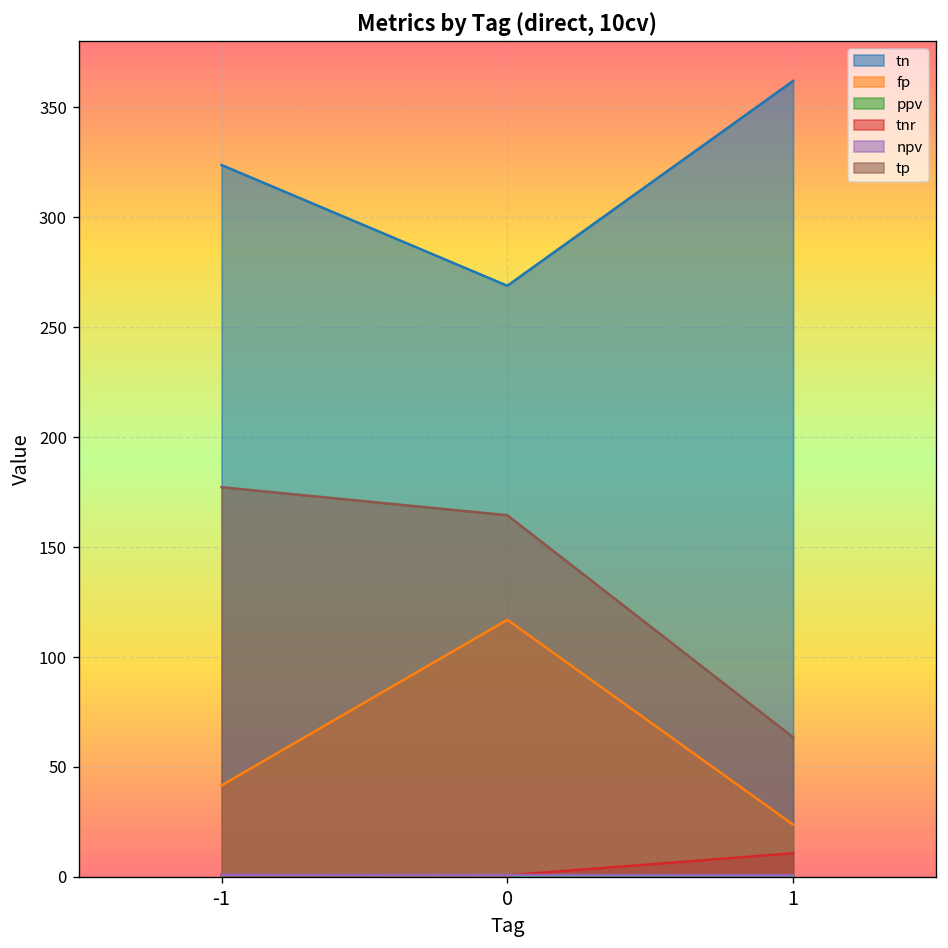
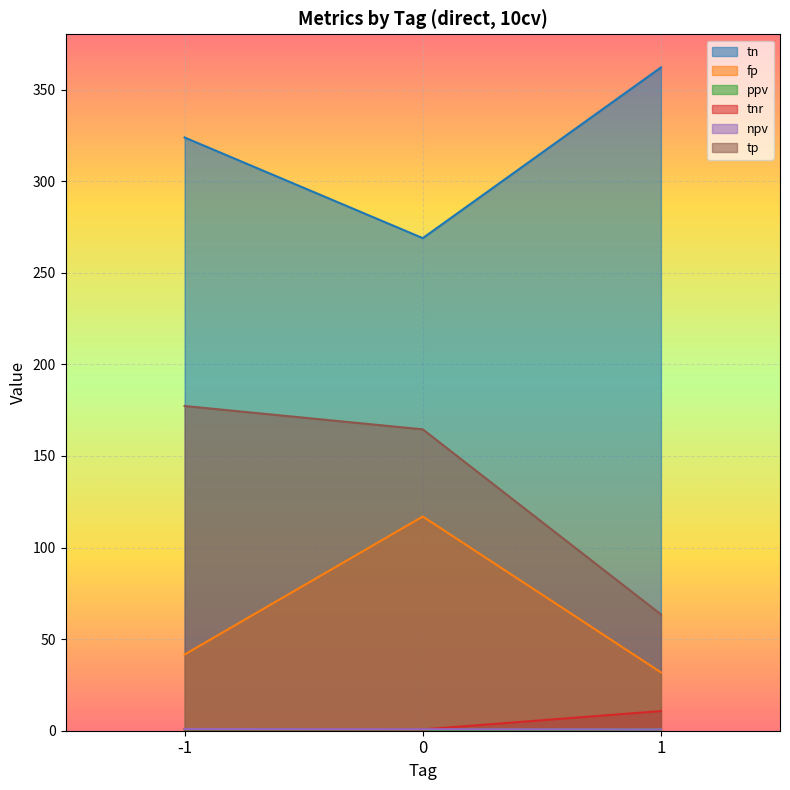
fp, 1: 24 -> 32
